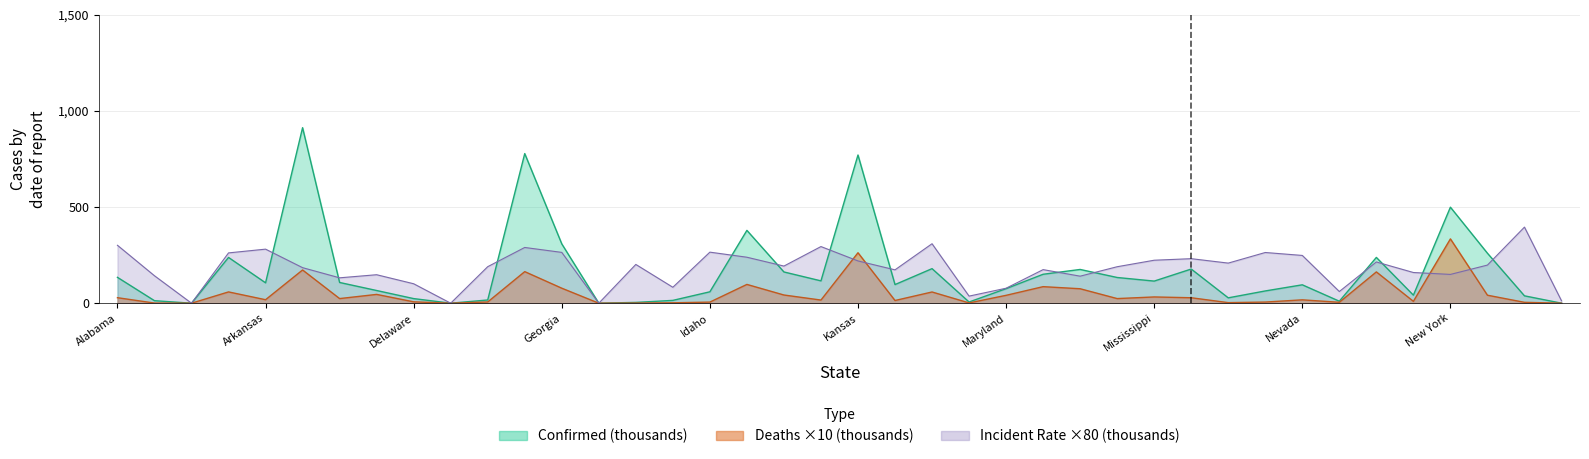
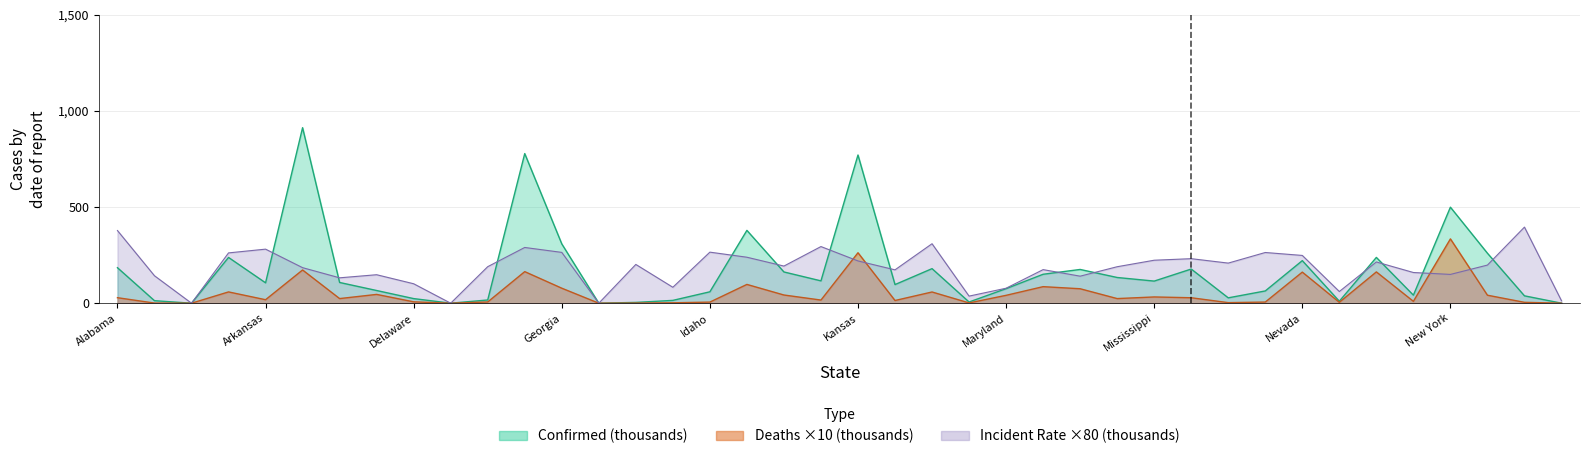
Confirmed (thousands), Alabama: 130 -> 180
Incident Rate ×80 (thousands), Alabama: 300 -> 380
Confirmed (thousands), Nevada: 100 -> 220
Deaths ×10 (thousands), Nevada: 20 -> 160
